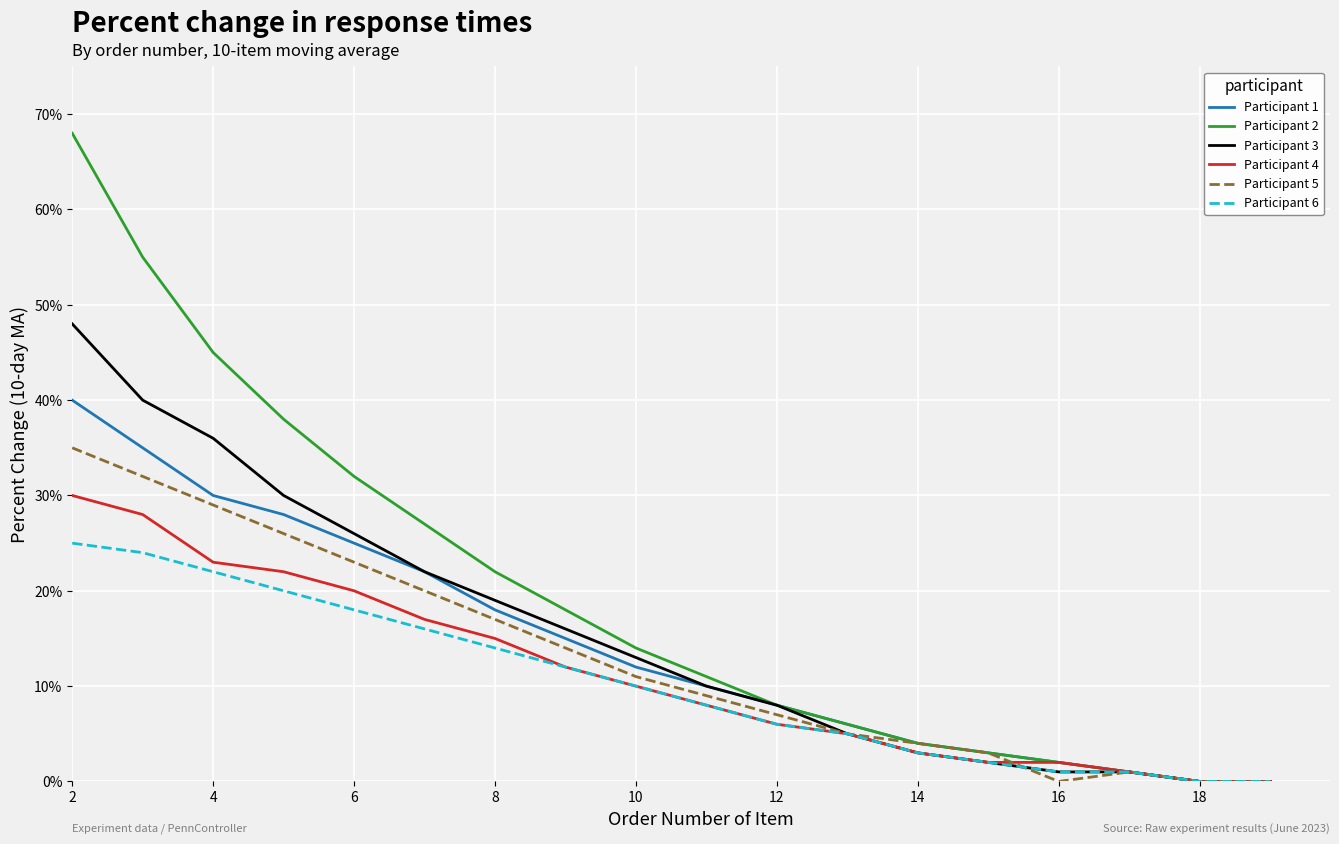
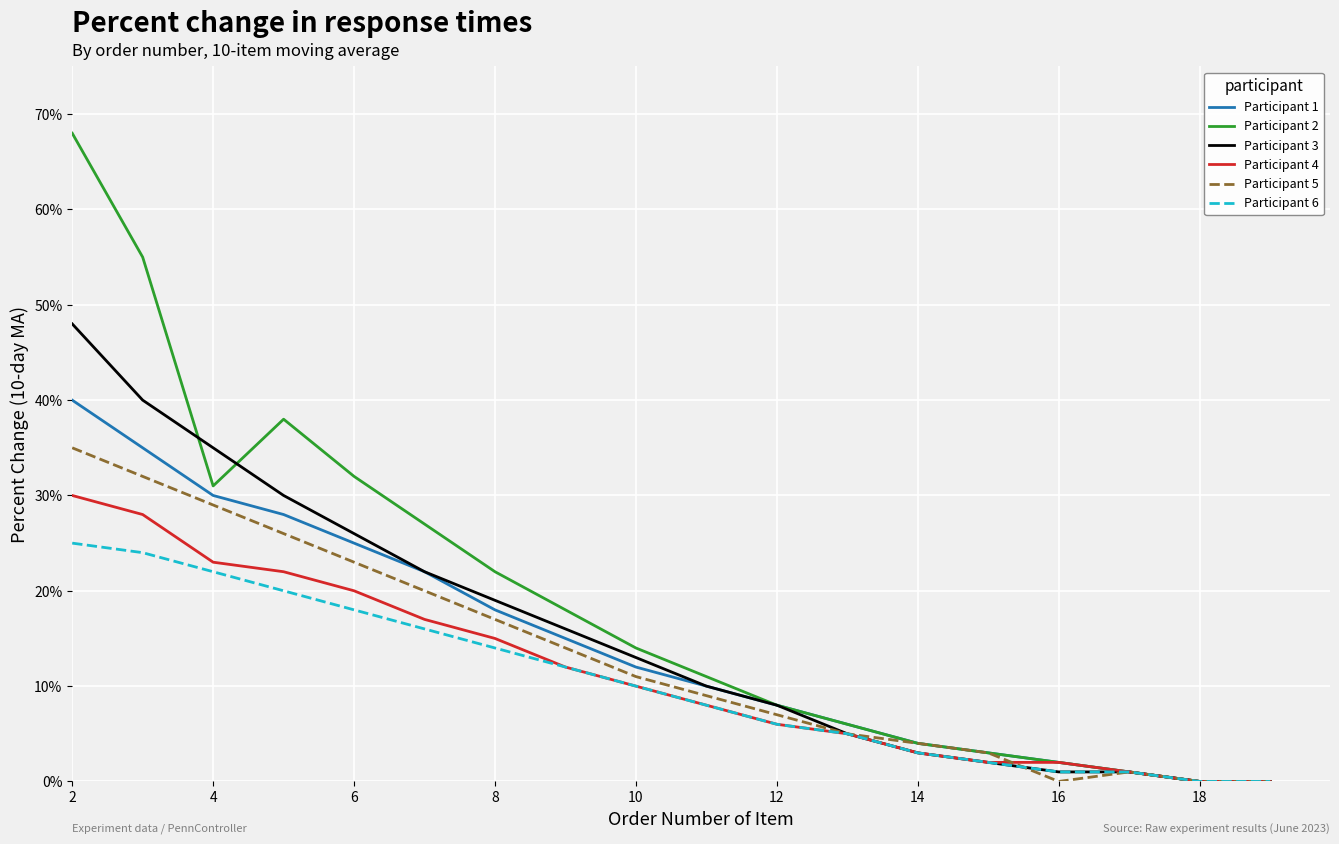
Participant 2, 4: 45% -> 31%
Participant 3, 4: 36% -> 35%
